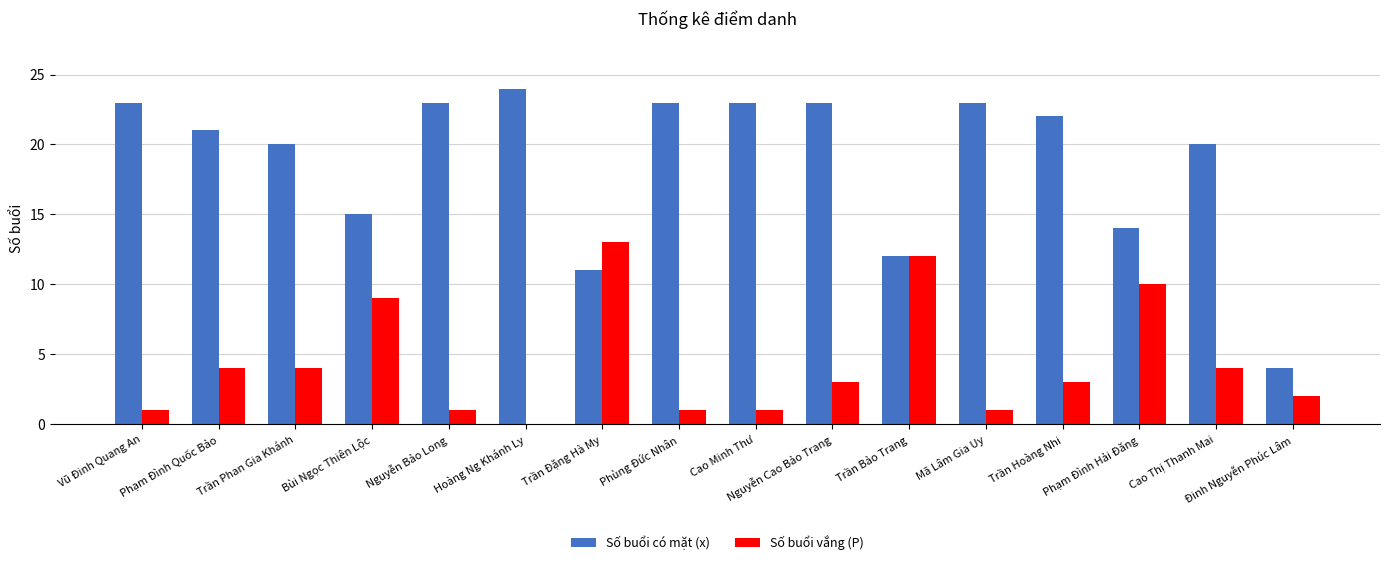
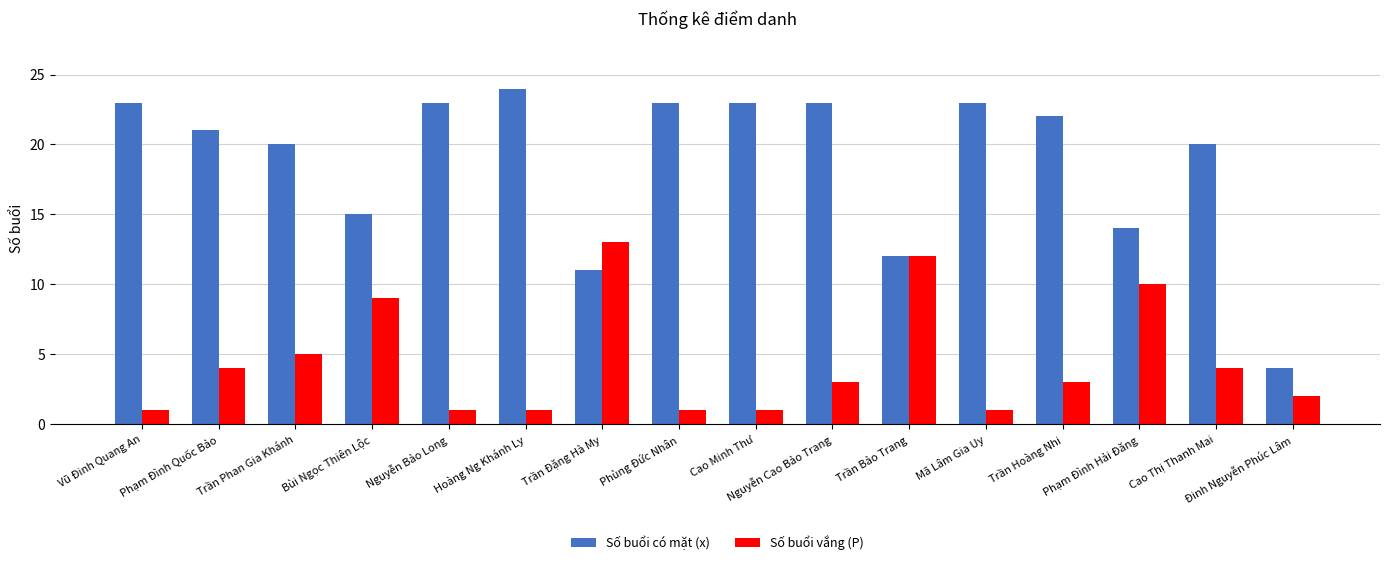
Số buổi vắng (P), Trần Phan Gia Khánh: 4 -> 5
Số buổi vắng (P), Hoàng Ng Khánh Ly: 0 -> 1
